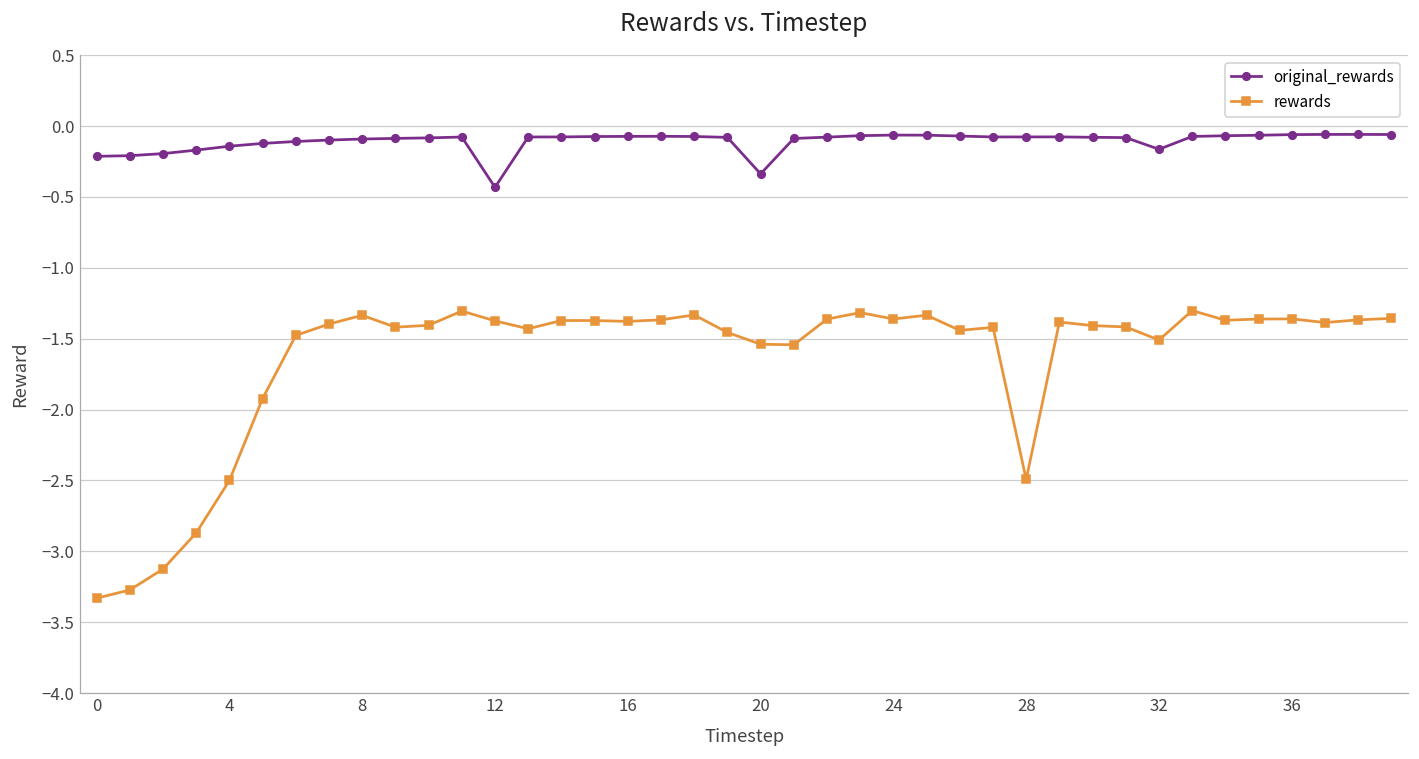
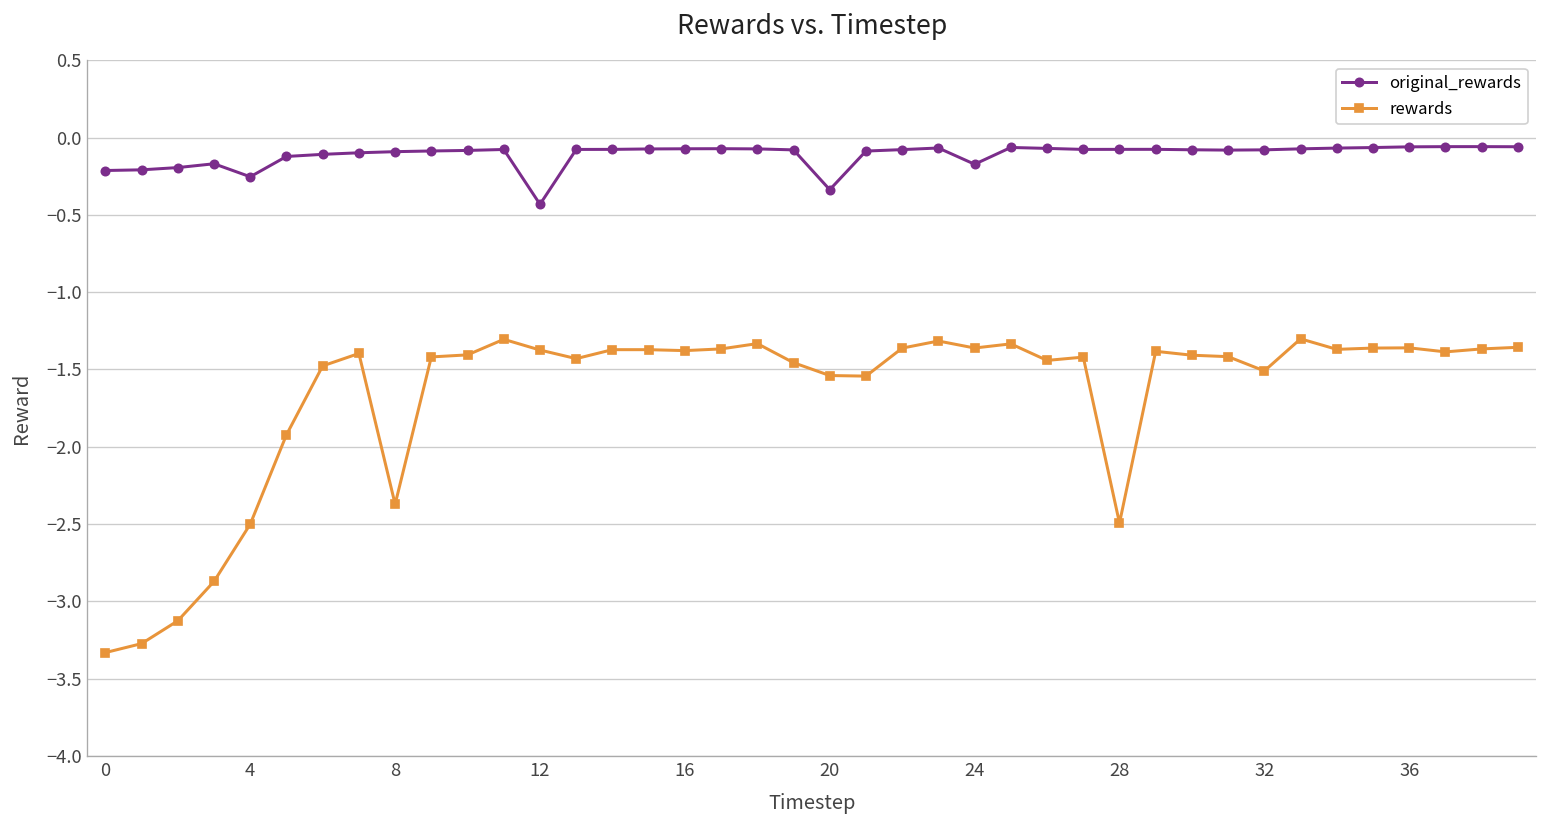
original_rewards, 4: -0.14 -> -0.25
rewards, 8: -1.34 -> -2.37
original_rewards, 24: -0.06 -> -0.17
original_rewards, 32: -0.16 -> -0.08
